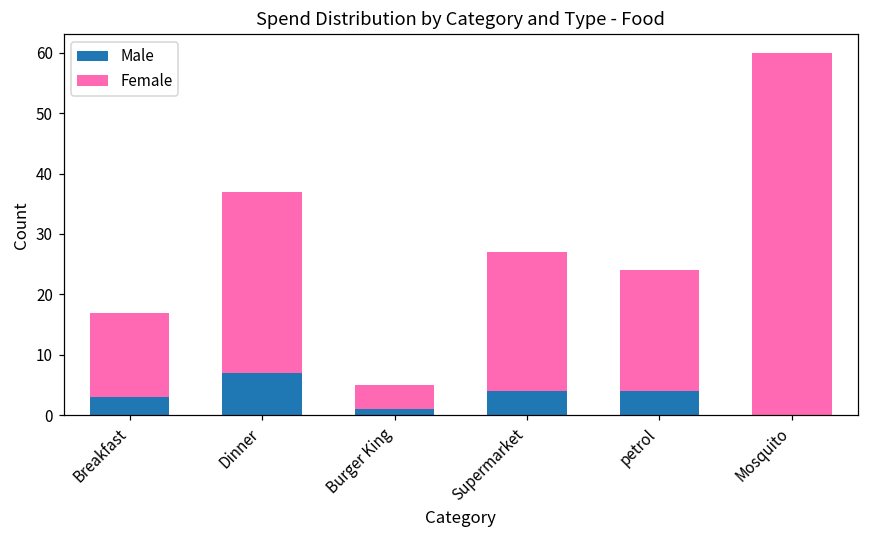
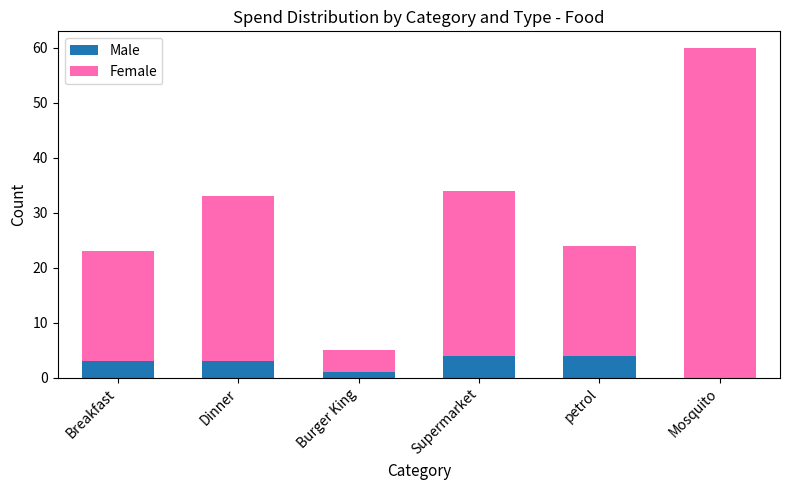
Female, Breakfast: 14 -> 20
Male, Dinner: 7 -> 3
Female, Supermarket: 23 -> 30
